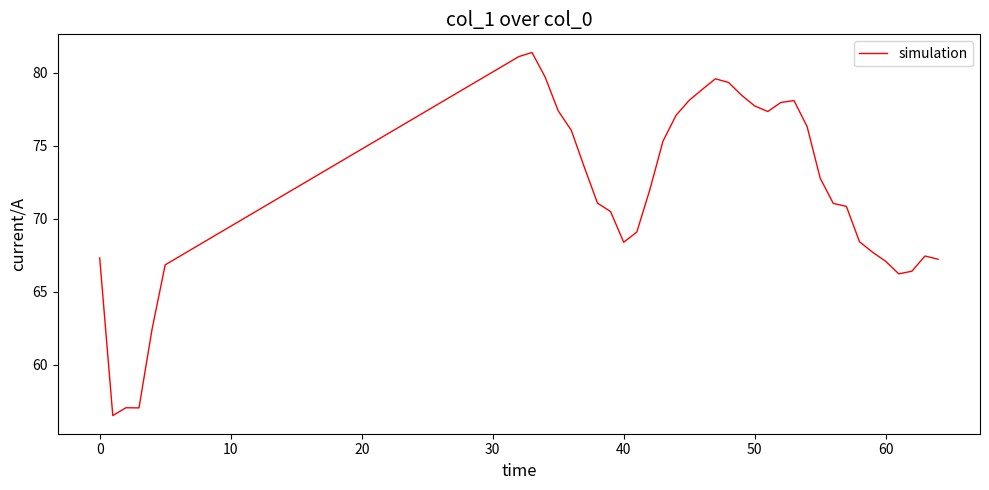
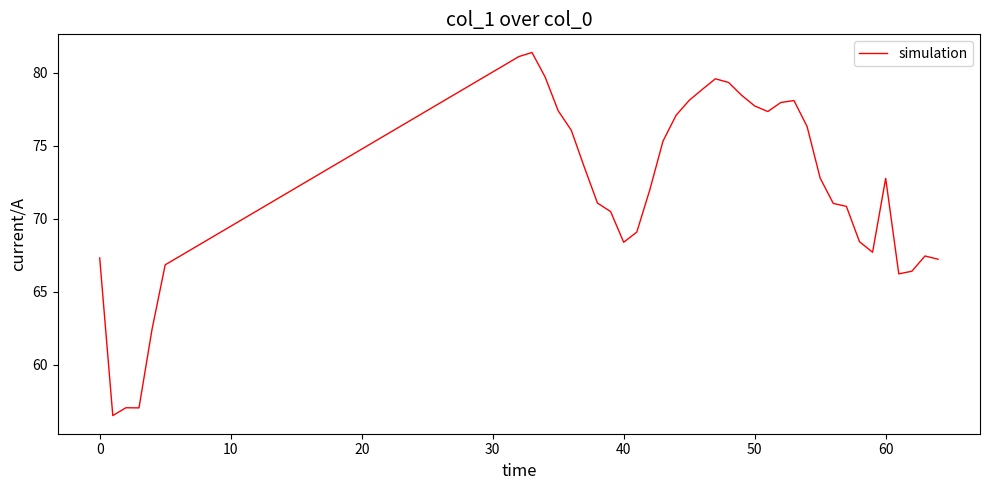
60: 67.1 -> 72.8
